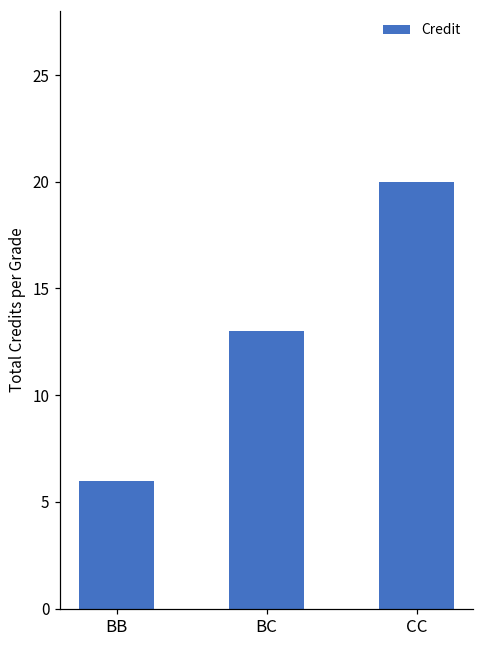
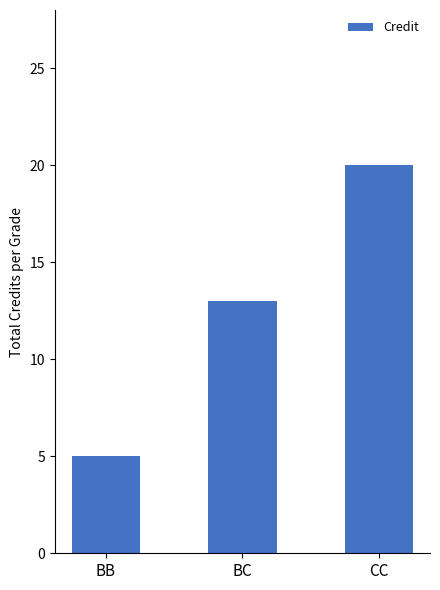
BB: 6 -> 5
